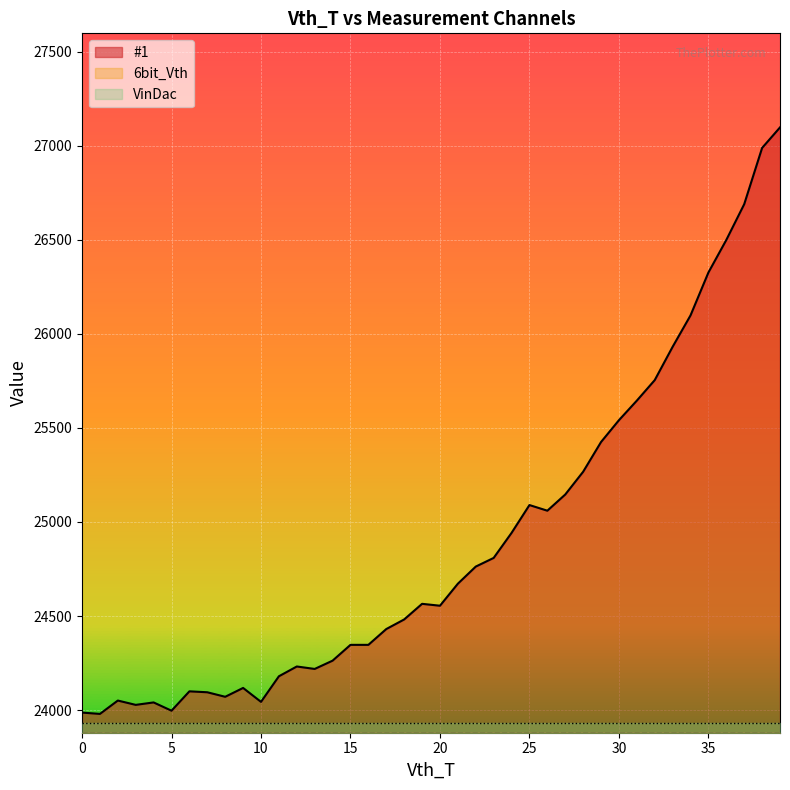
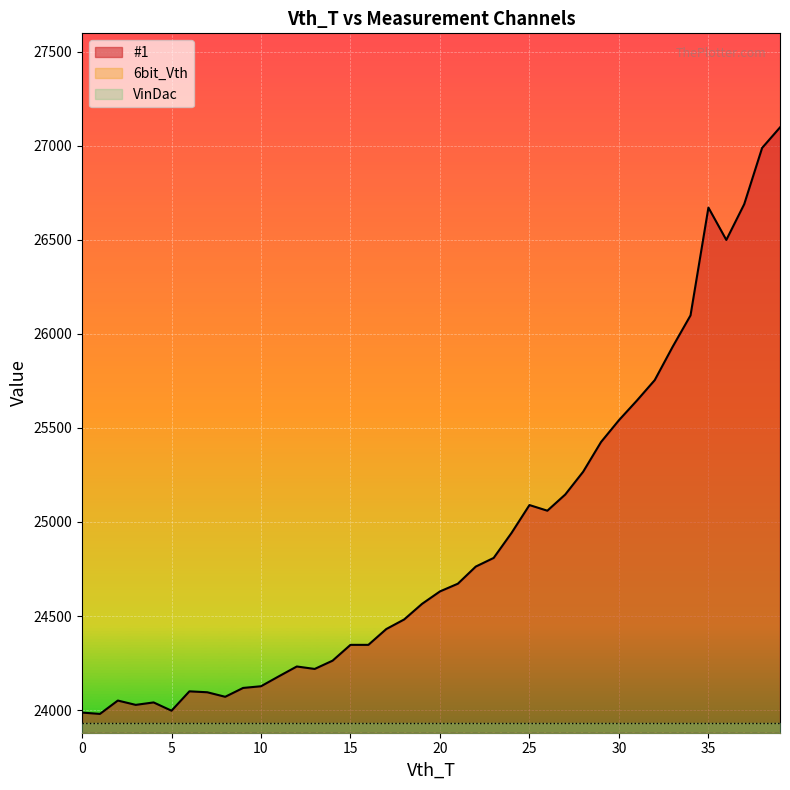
#1, 10: 24040 -> 24130
#1, 20: 24560 -> 24630
#1, 35: 26330 -> 26670
